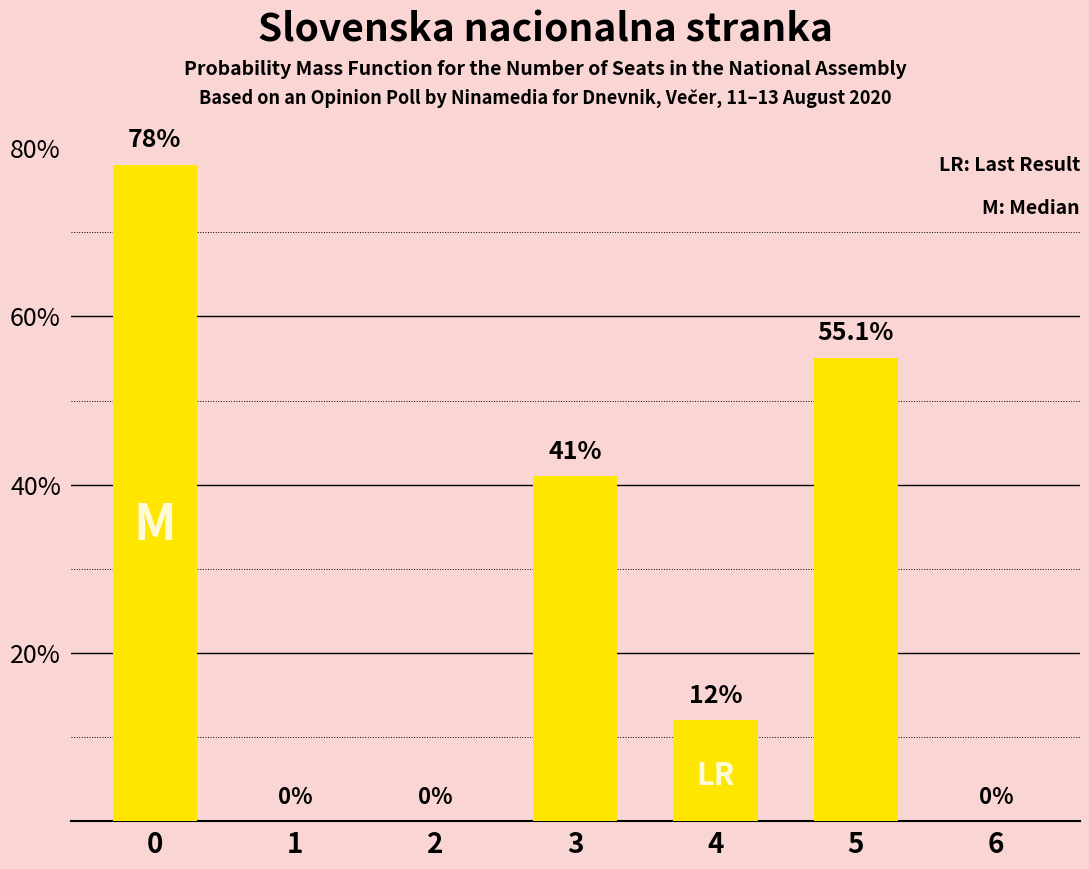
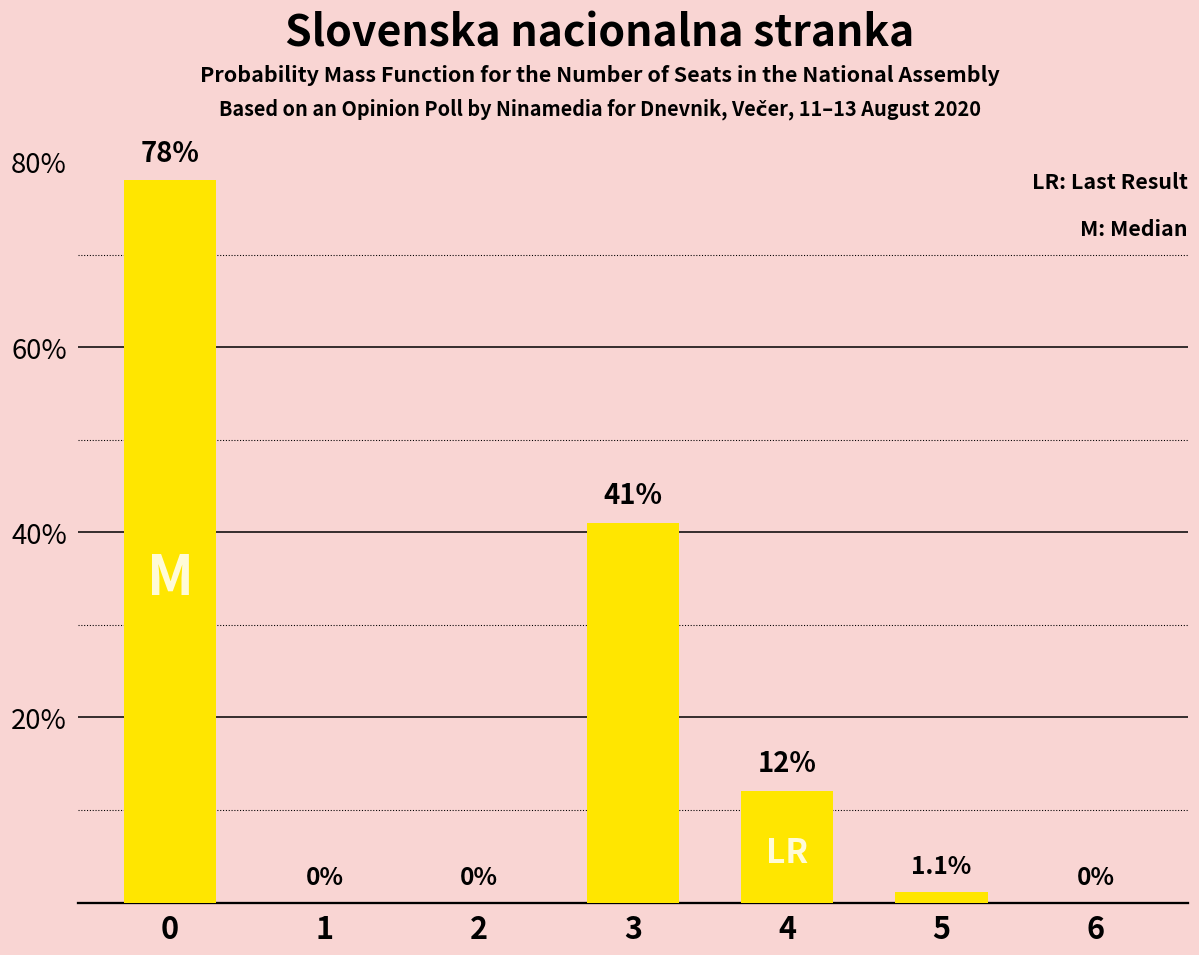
5: 55.1% -> 1.1%
